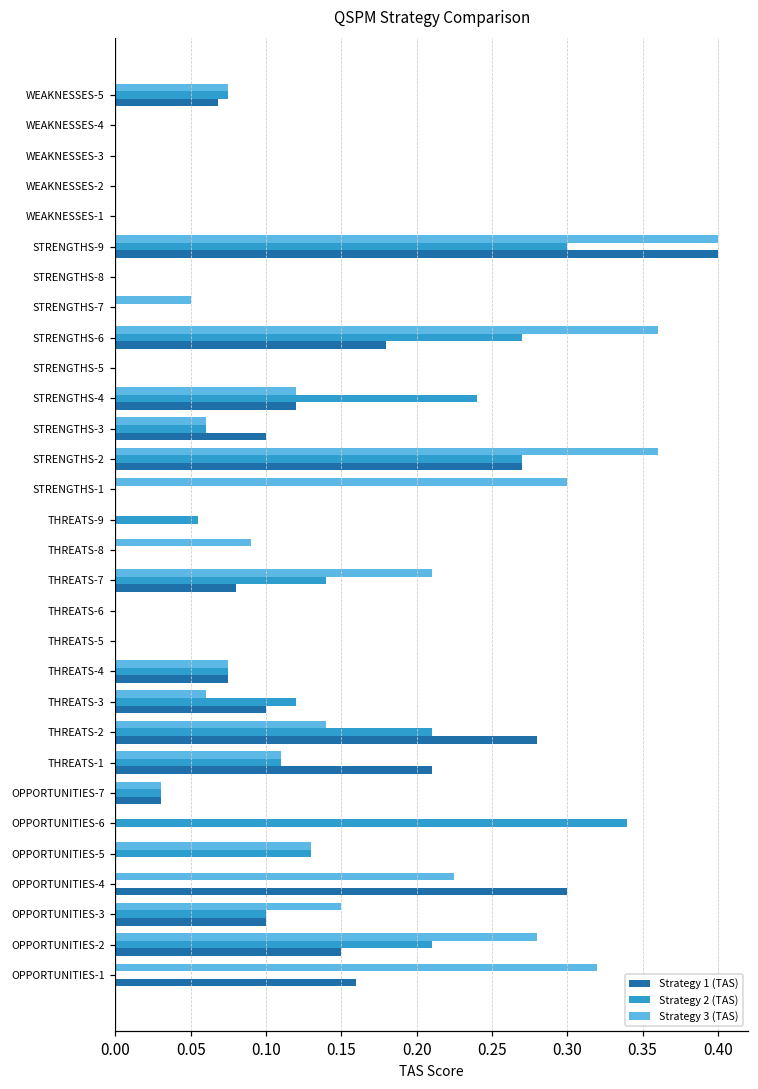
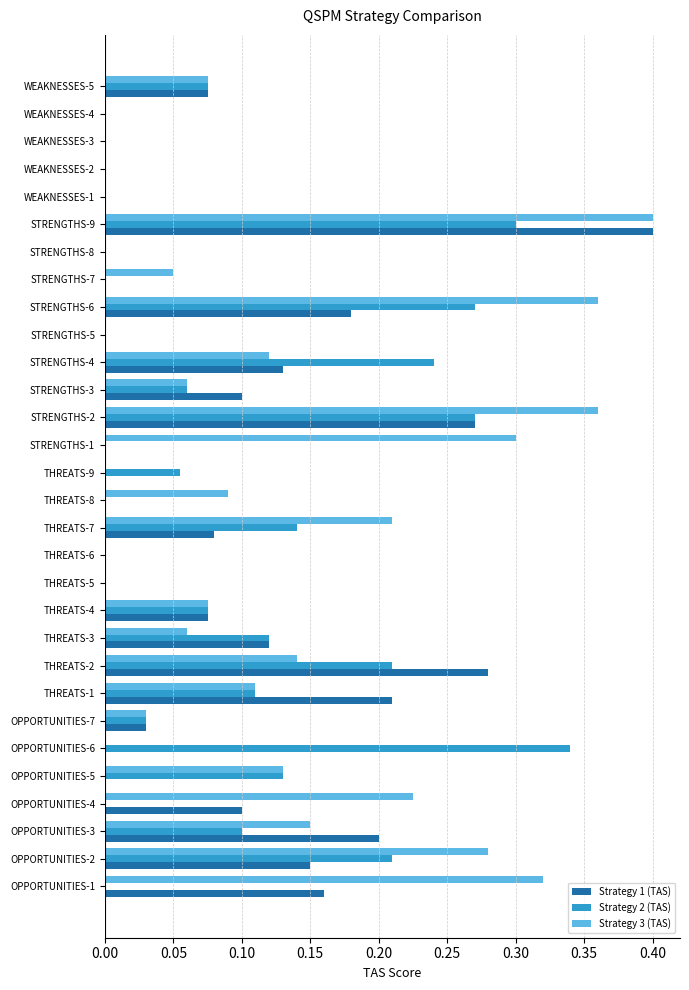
Strategy 1 (TAS), WEAKNESSES-5: 0.068 -> 0.075
Strategy 1 (TAS), STRENGTHS-4: 0.12 -> 0.13
Strategy 1 (TAS), THREATS-3: 0.10 -> 0.12
Strategy 1 (TAS), OPPORTUNITIES-4: 0.3 -> 0.1
Strategy 1 (TAS), OPPORTUNITIES-3: 0.1 -> 0.2
